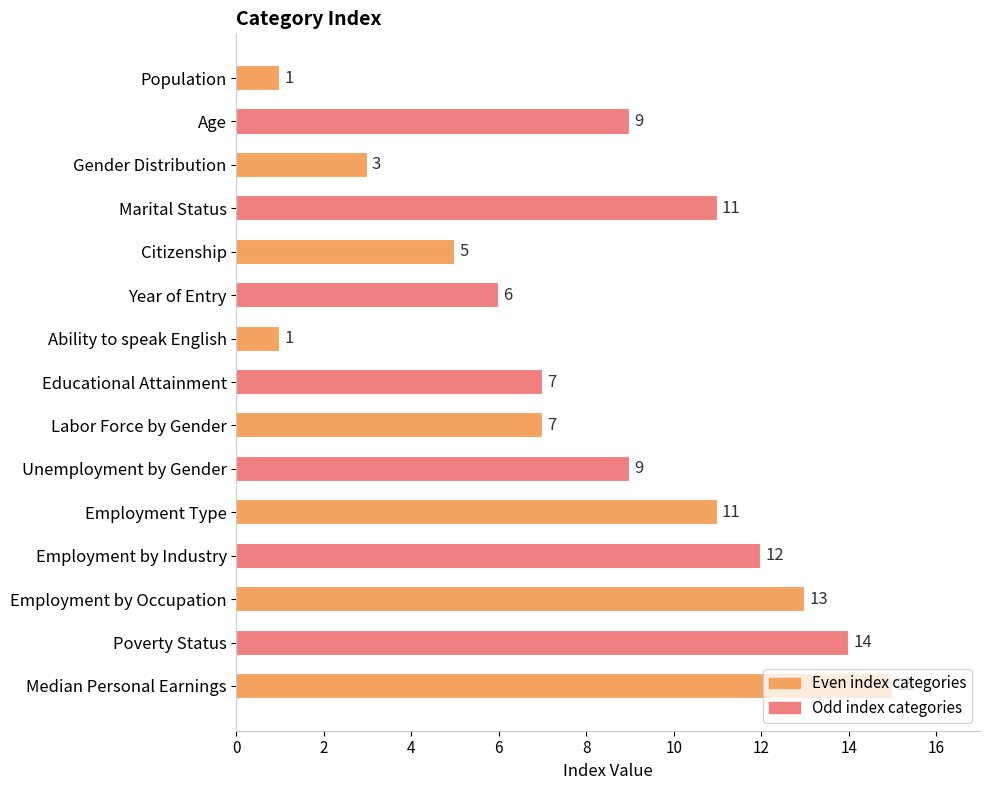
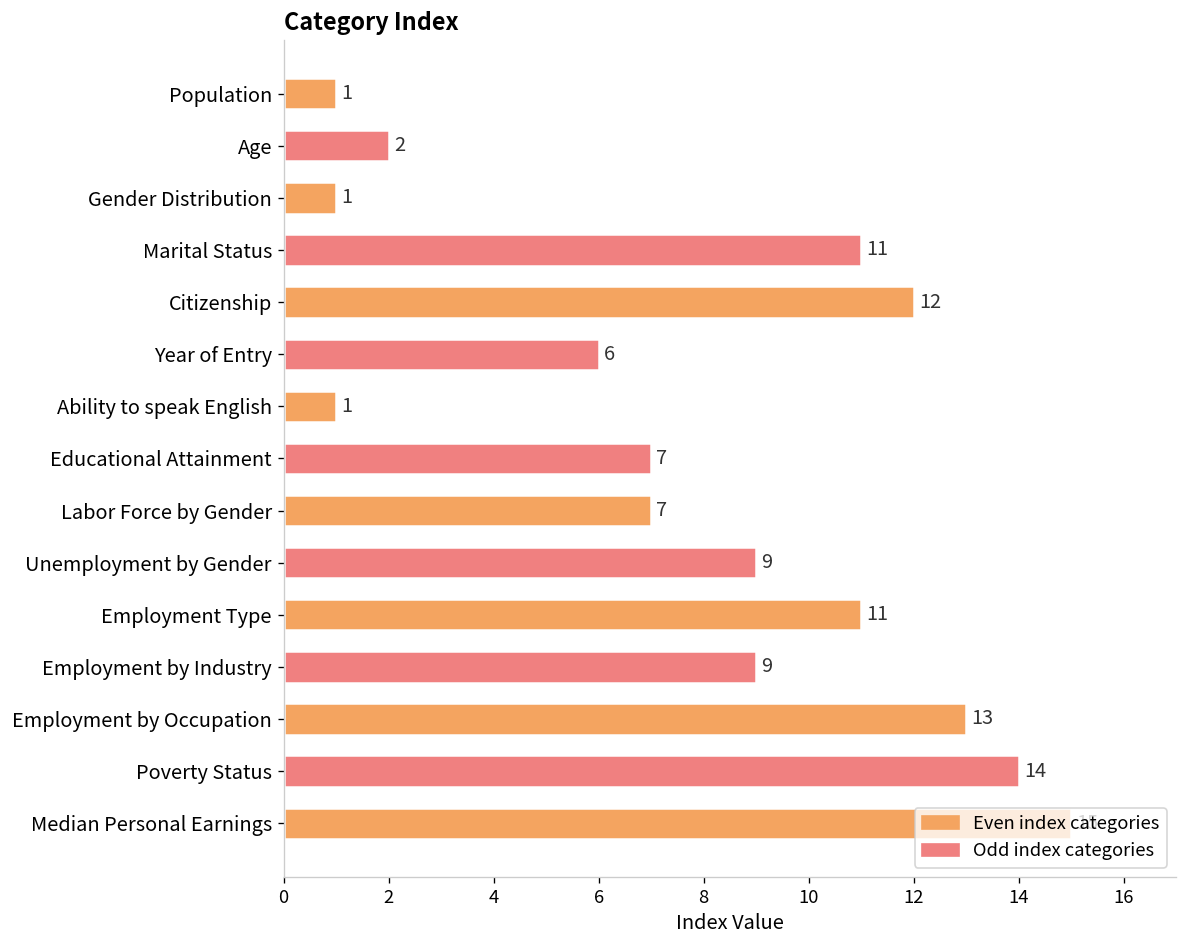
Age: 9 -> 2
Gender Distribution: 3 -> 1
Citizenship: 5 -> 12
Employment by Industry: 12 -> 9
